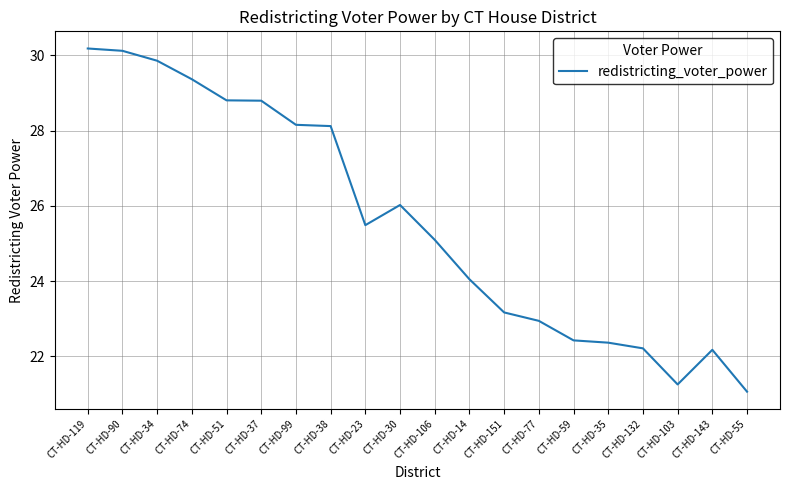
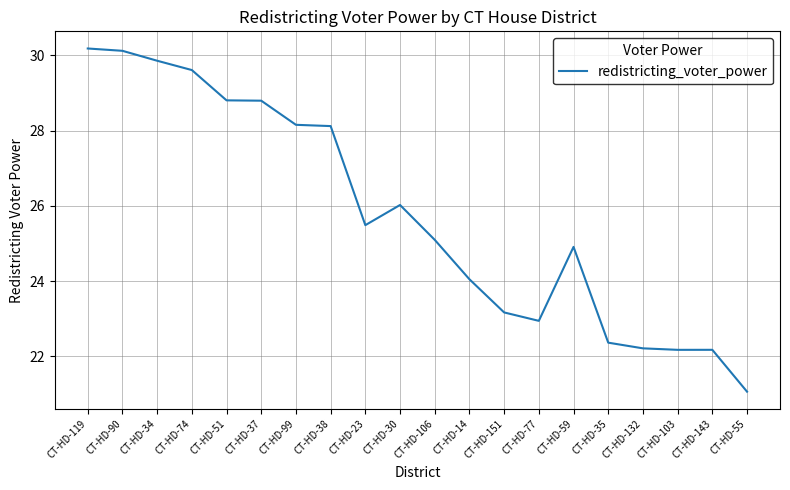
CT-HD-74: 29.4 -> 29.6
CT-HD-59: 22.4 -> 24.9
CT-HD-103: 21.3 -> 22.2
